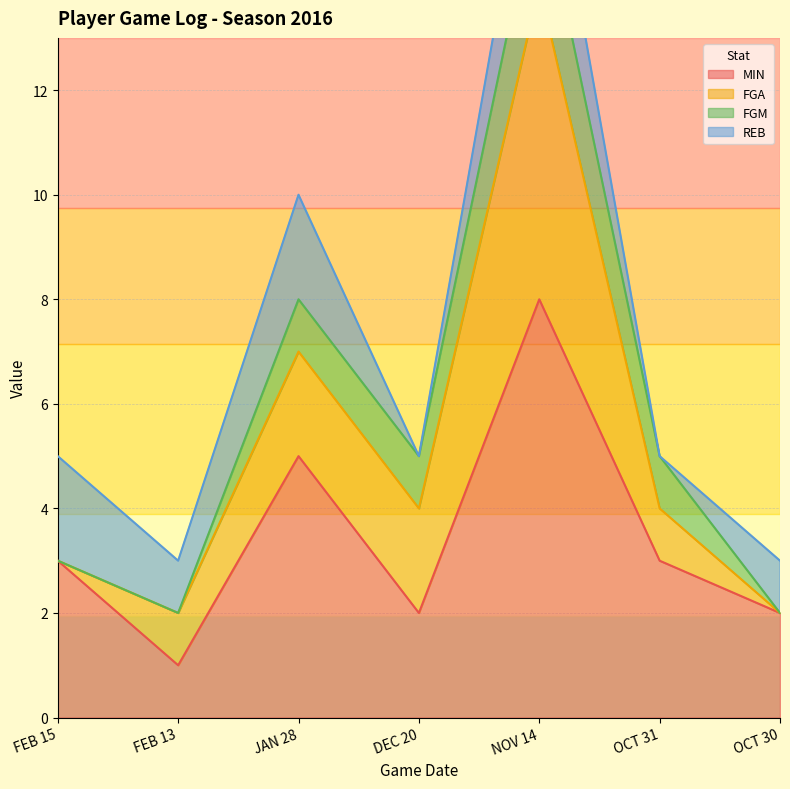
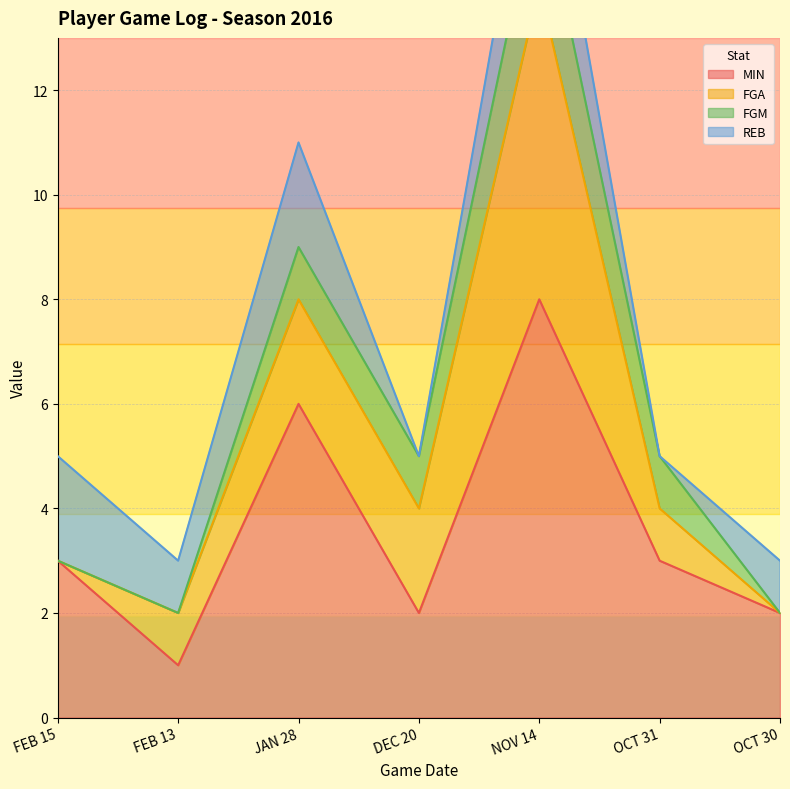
MIN, JAN 28: 5 -> 6
